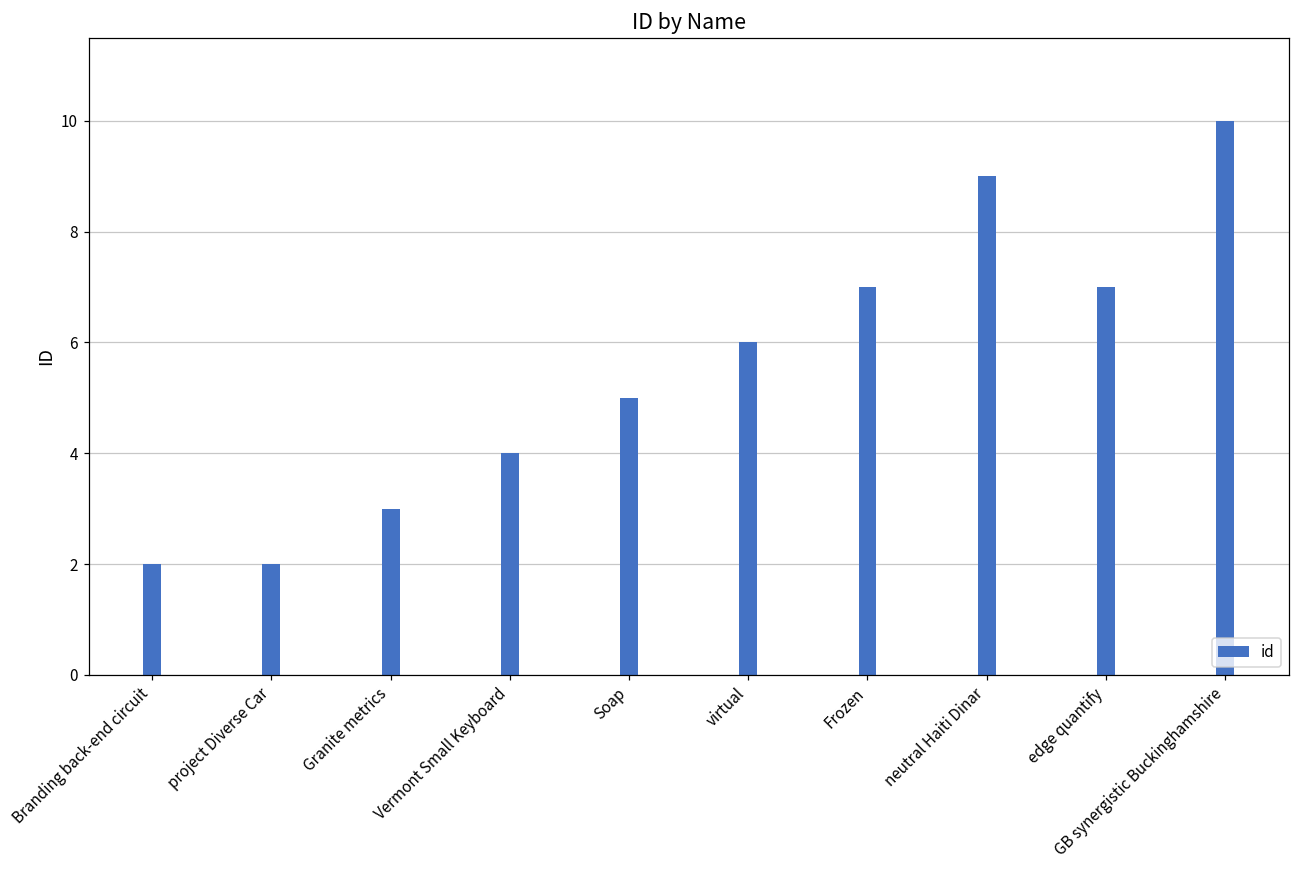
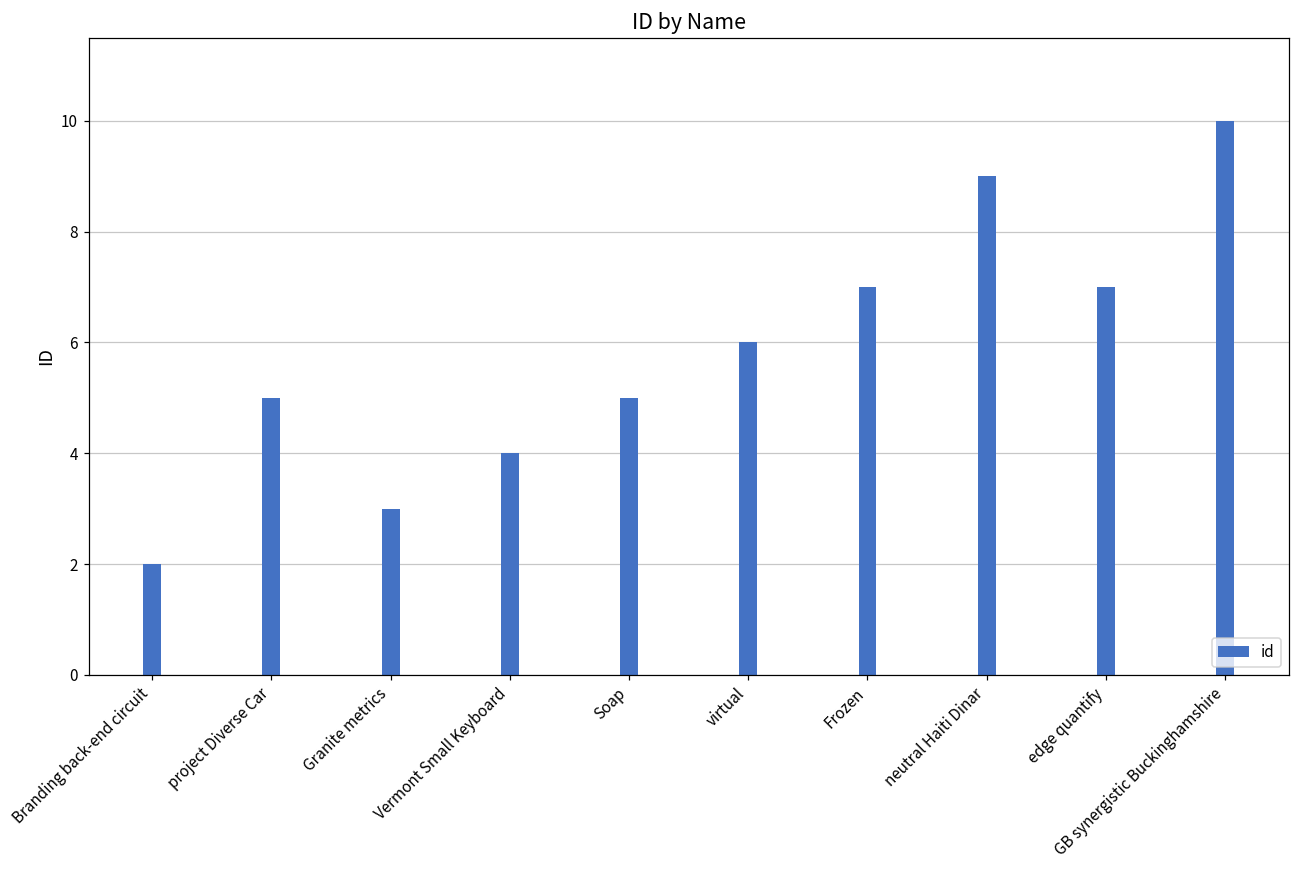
project Diverse Car: 2 -> 5
